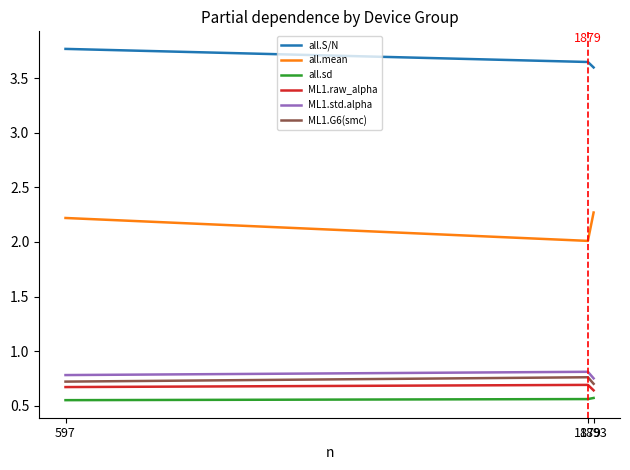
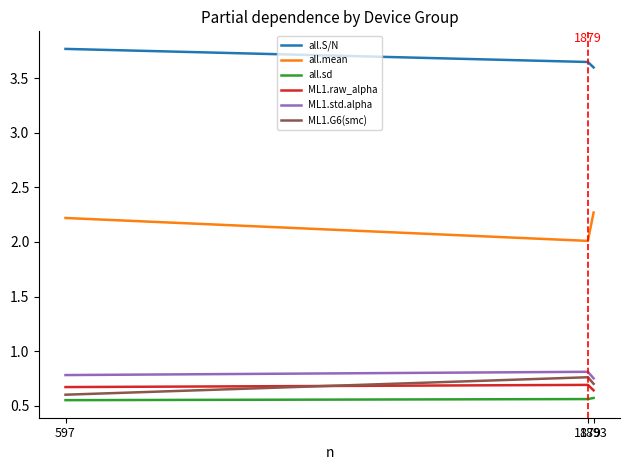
ML1.G6(smc), 597: 0.72 -> 0.60
